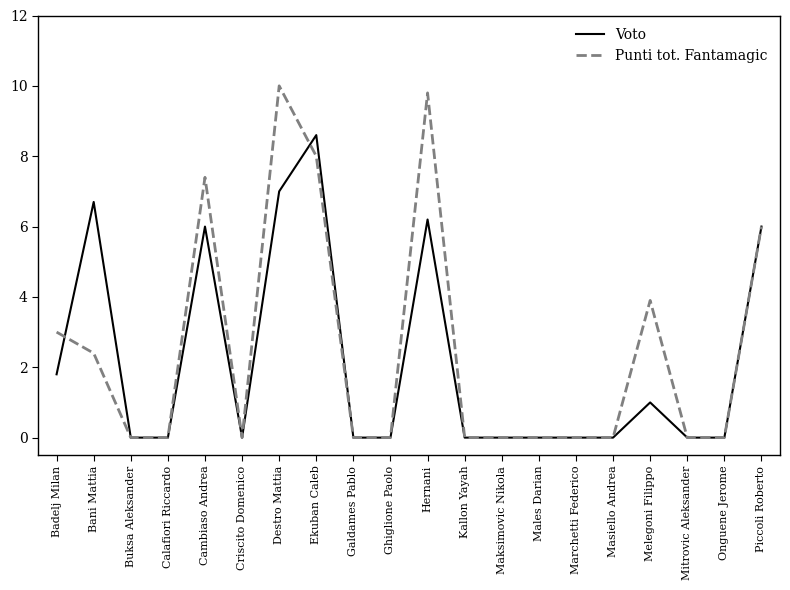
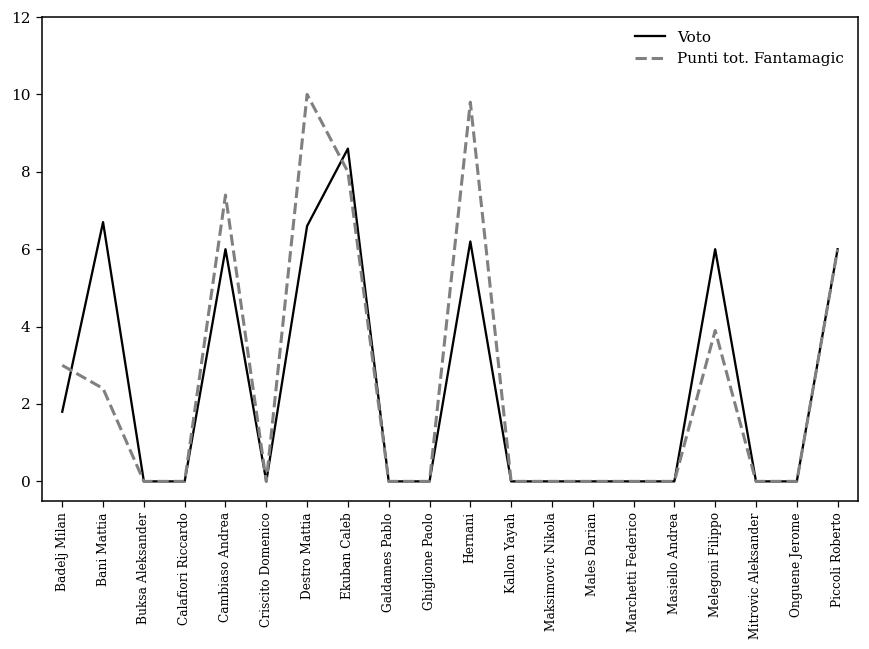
Voto, Destro Mattia: 7.0 -> 6.6
Voto, Melegoni Filippo: 1 -> 6
